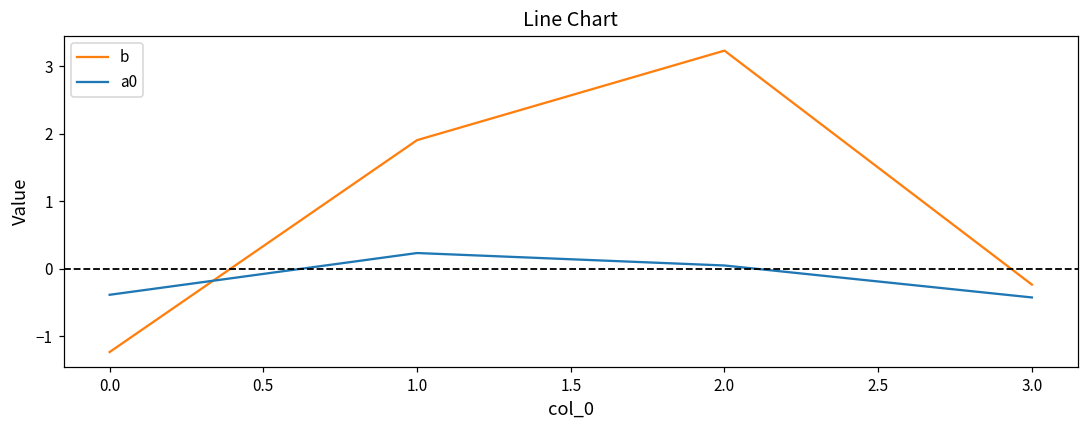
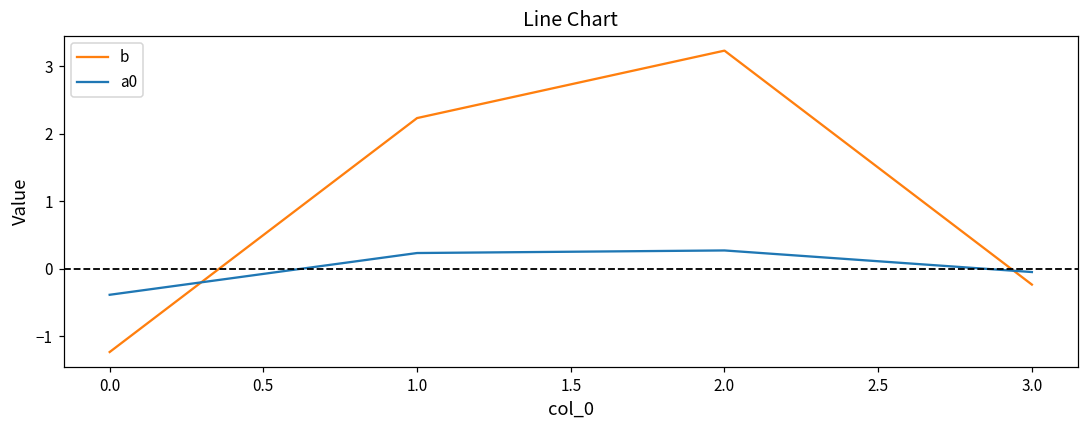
b, 1.0: 1.9 -> 2.2
a0, 2.0: 0.0 -> 0.3
a0, 3.0: -0.4 -> 0.0
